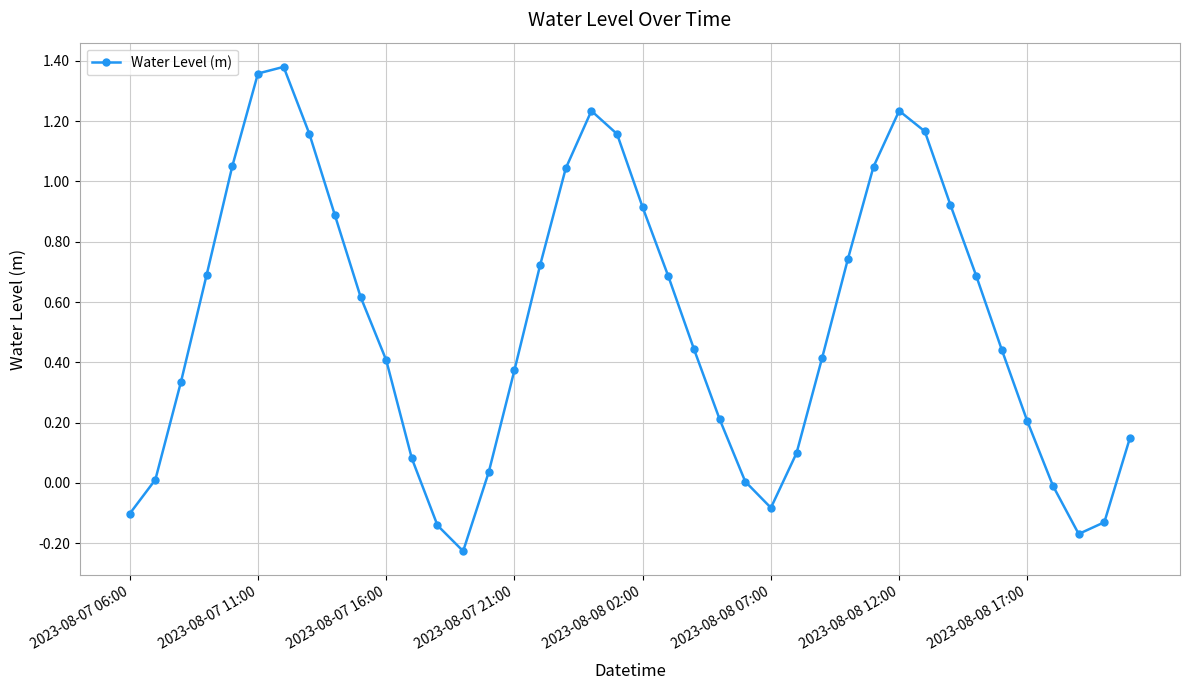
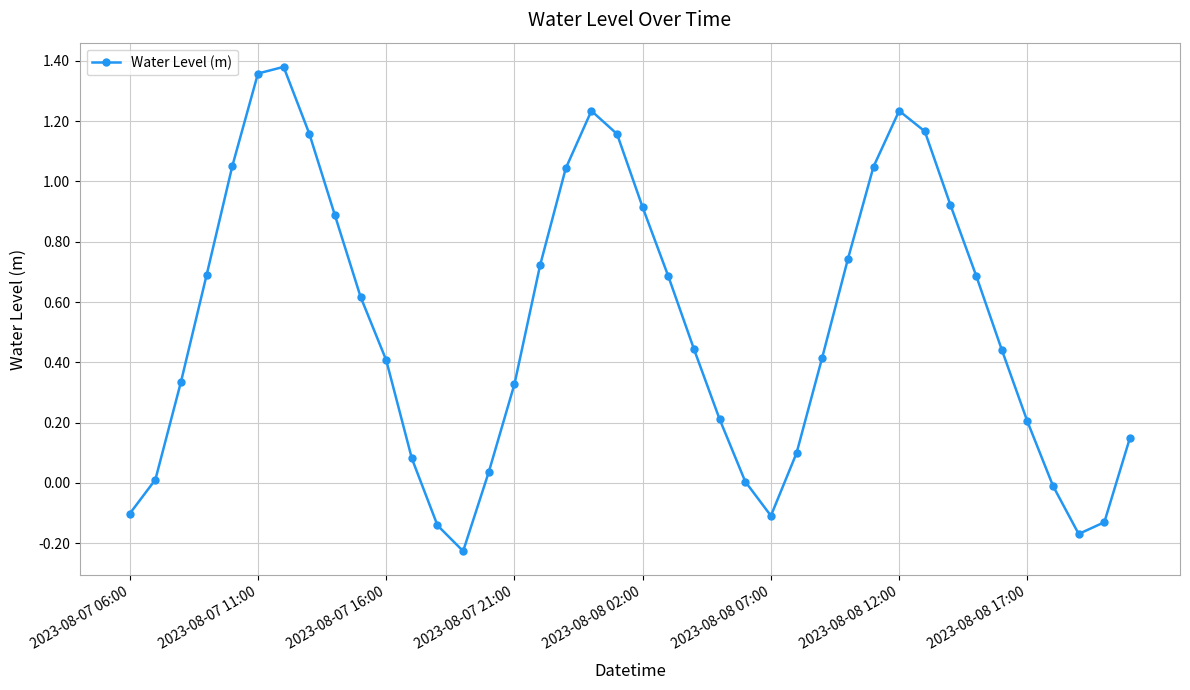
2023-08-07 21:00: 0.37 -> 0.33
2023-08-08 07:00: -0.08 -> -0.11
